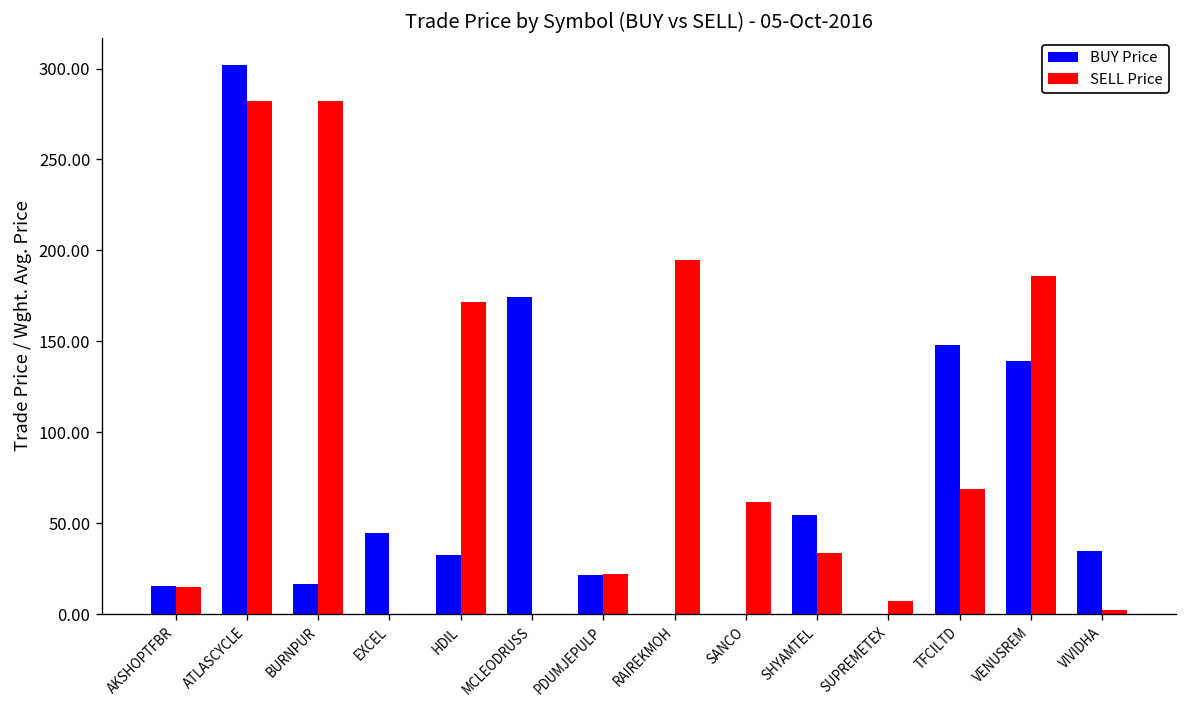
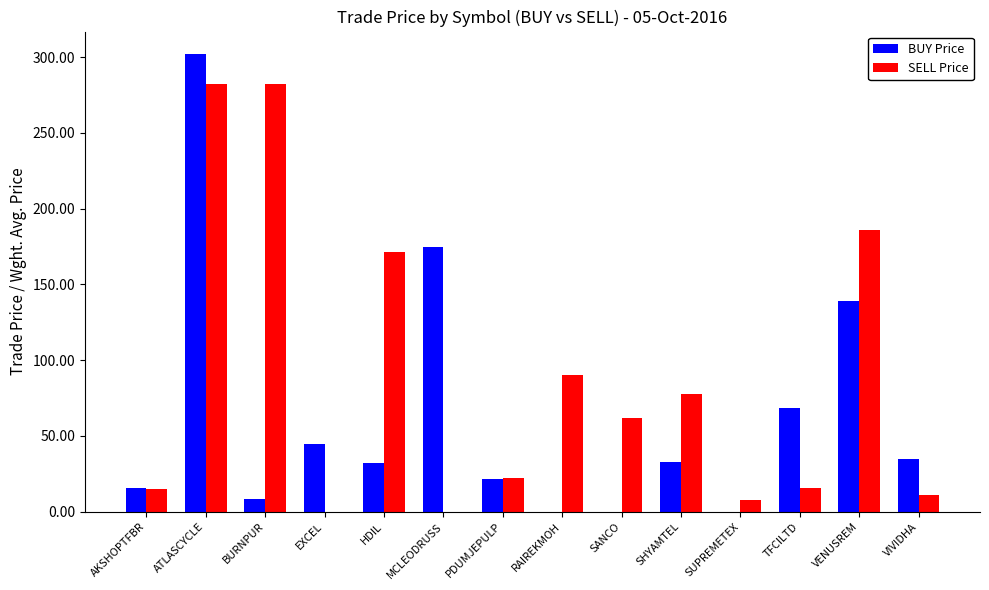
BUY Price, BURNPUR: 17 -> 9
SELL Price, RAIREKMOH: 195 -> 90
BUY Price, SHYAMTEL: 54 -> 33
SELL Price, SHYAMTEL: 34 -> 78
BUY Price, TFCILTD: 148 -> 68
SELL Price, TFCILTD: 69 -> 16
SELL Price, VIVIDHA: 3 -> 11
